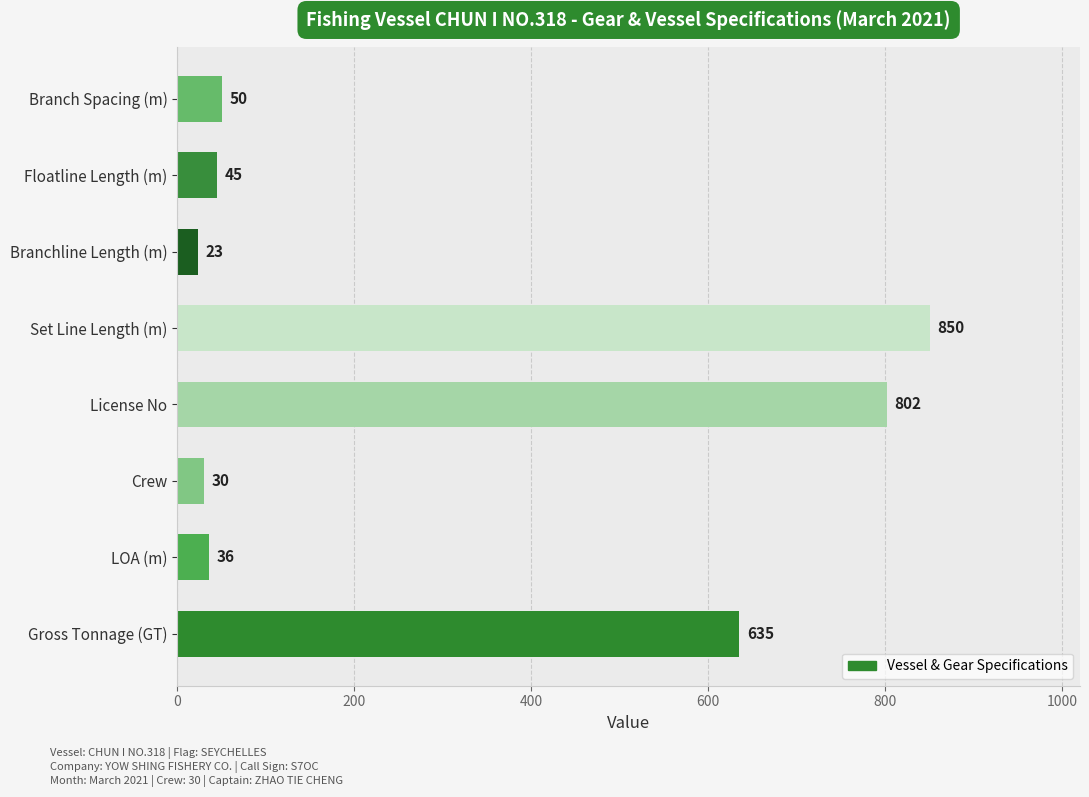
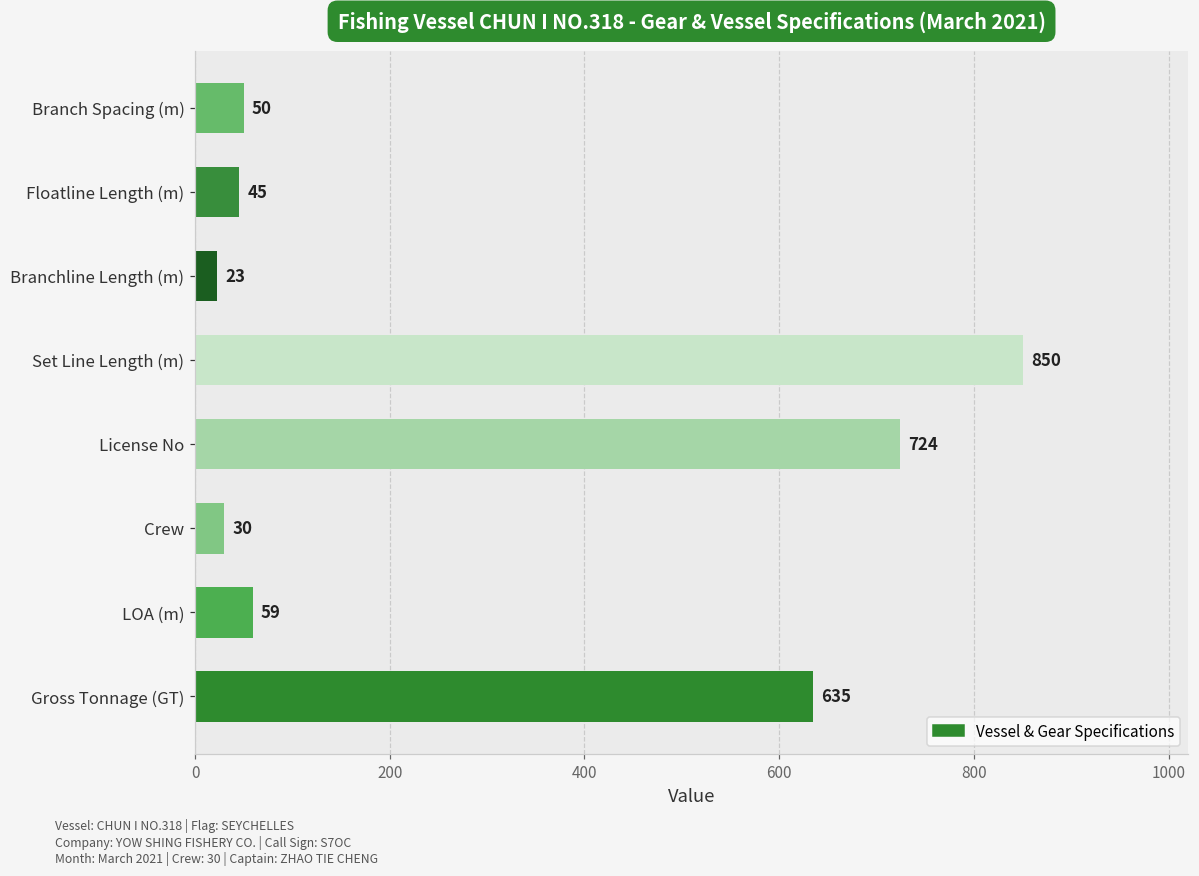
License No: 802 -> 724
LOA (m): 36 -> 59
